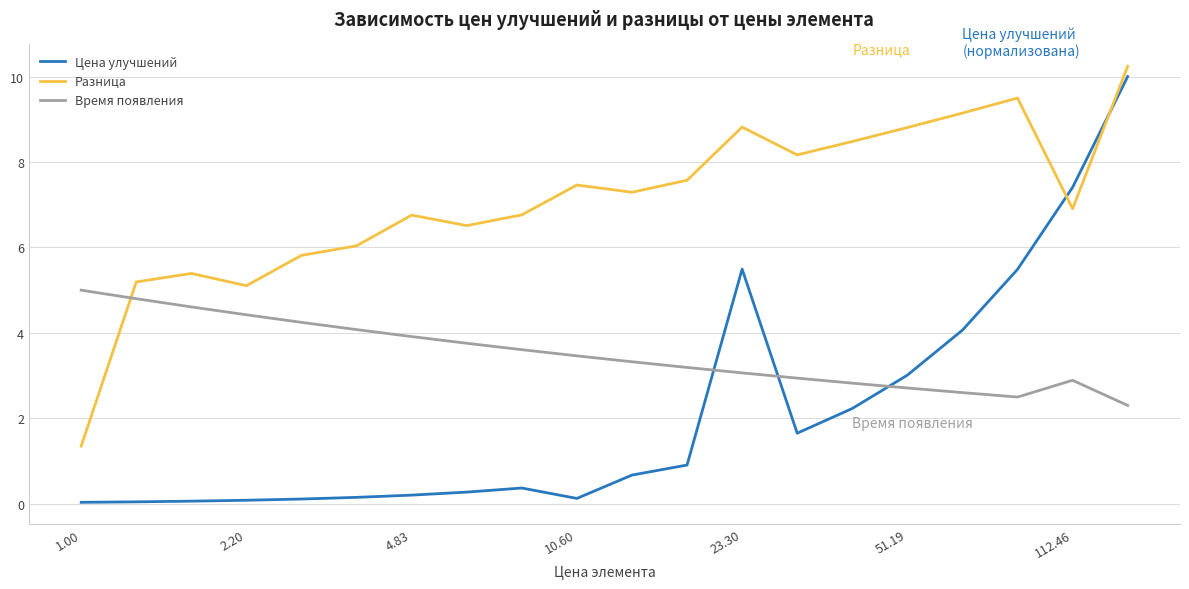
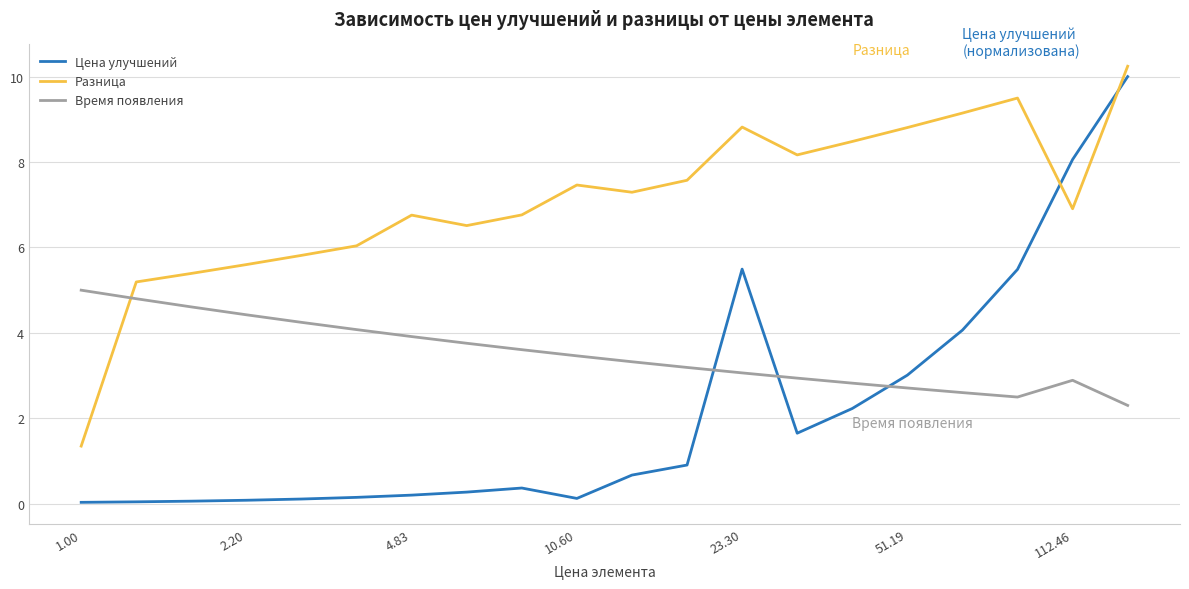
Разница, 2.20: 5.1 -> 5.6
Цена улучшений, 112.46: 7.4 -> 8.1
